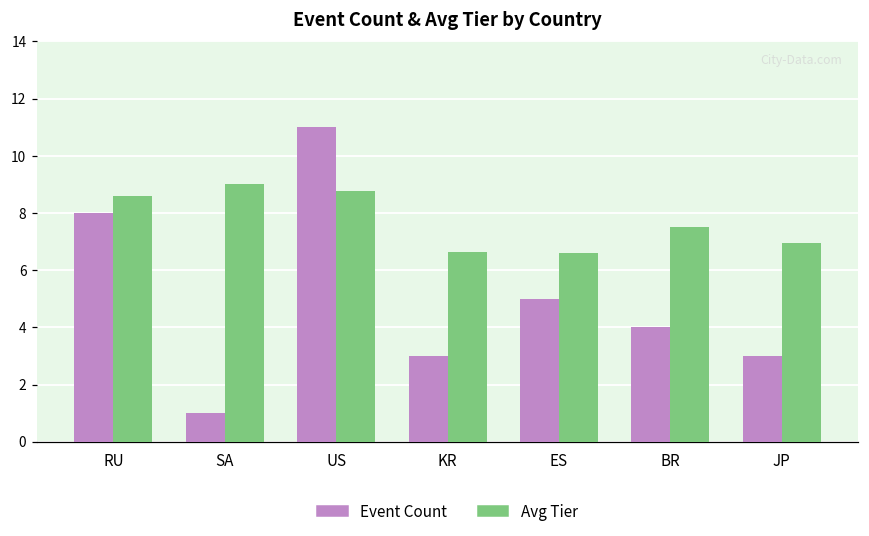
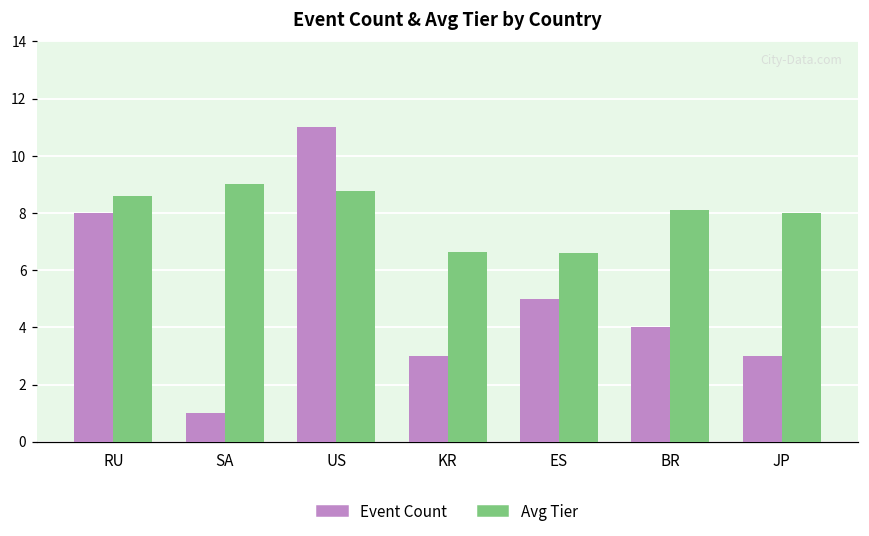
Avg Tier, BR: 7.5 -> 8.1
Avg Tier, JP: 7.0 -> 8.0
